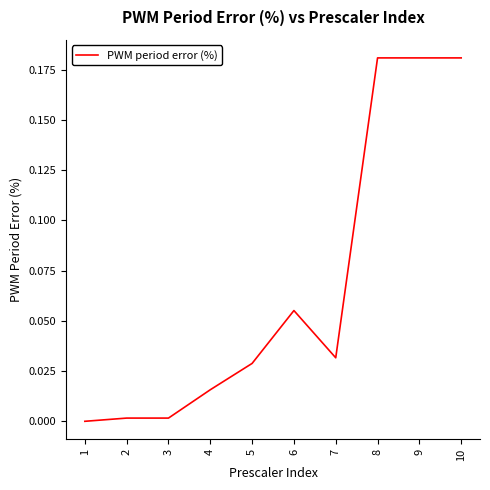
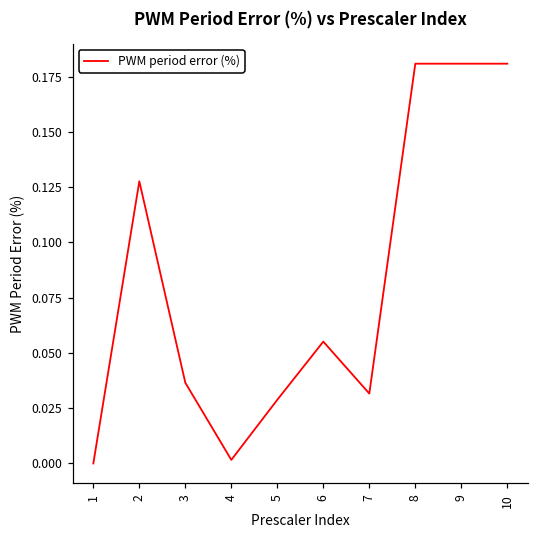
2: 0.002 -> 0.128
3: 0.002 -> 0.037
4: 0.016 -> 0.002
